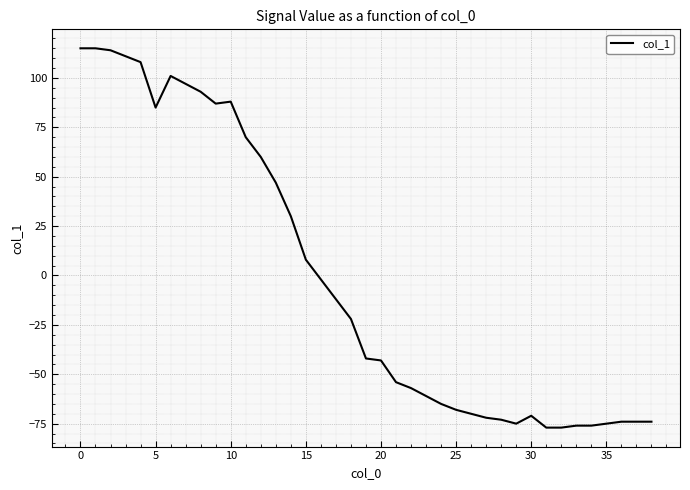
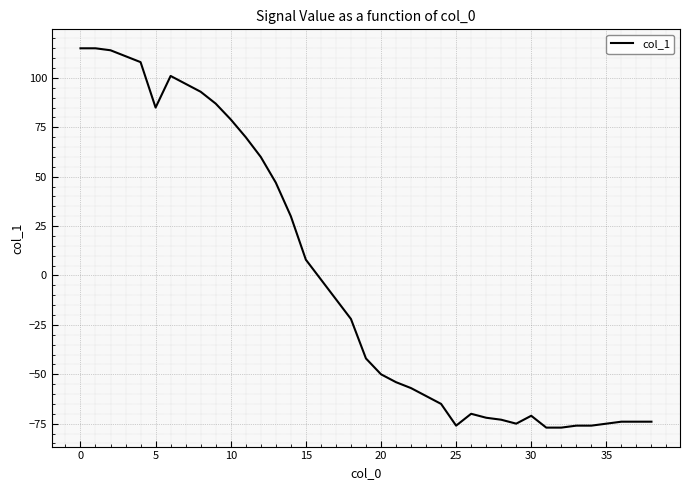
10: 88 -> 79
20: -43 -> -50
25: -68 -> -76
